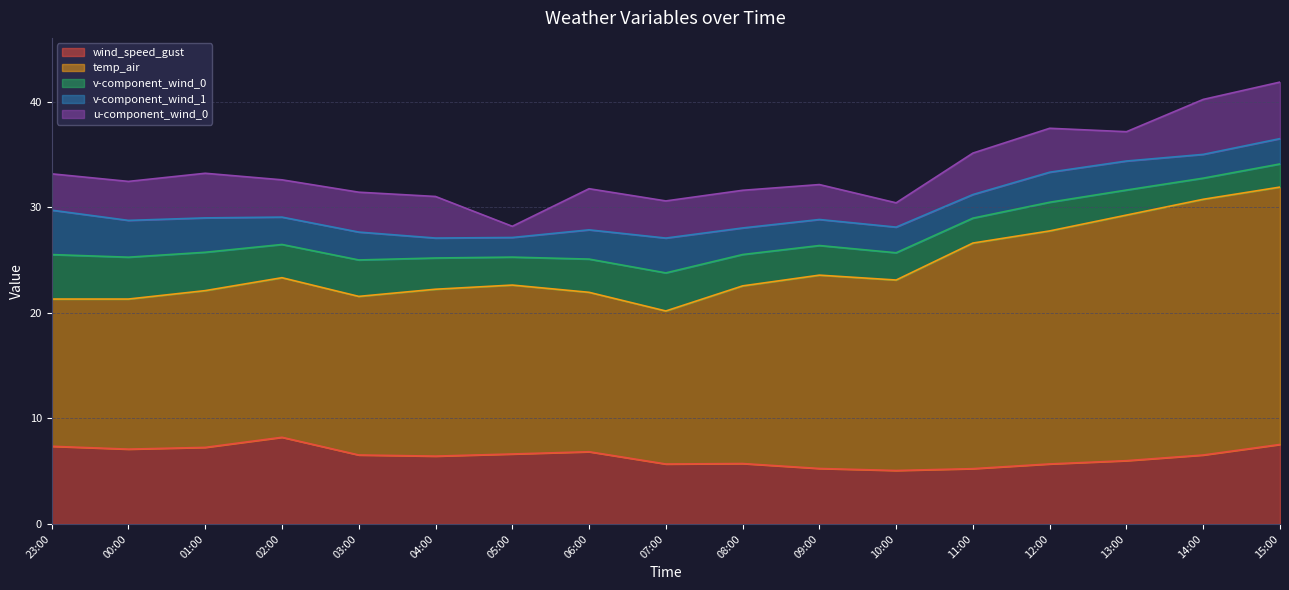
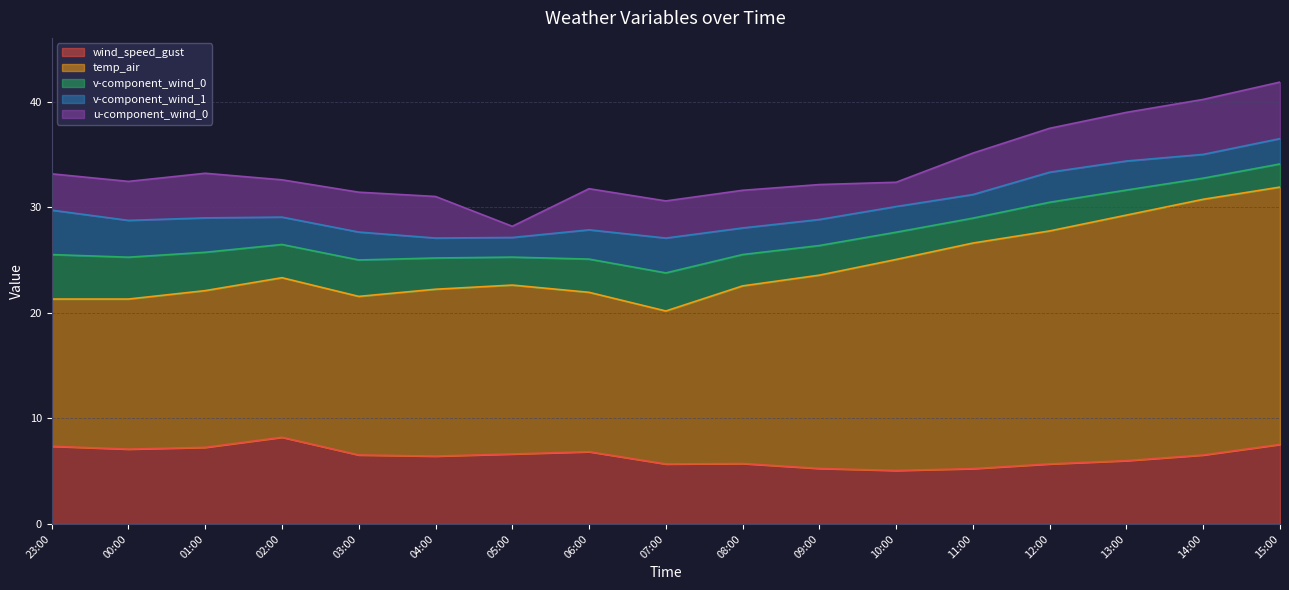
temp_air, 10:00: 18.0 -> 20.0
u-component_wind_0, 13:00: 2.8 -> 4.6
